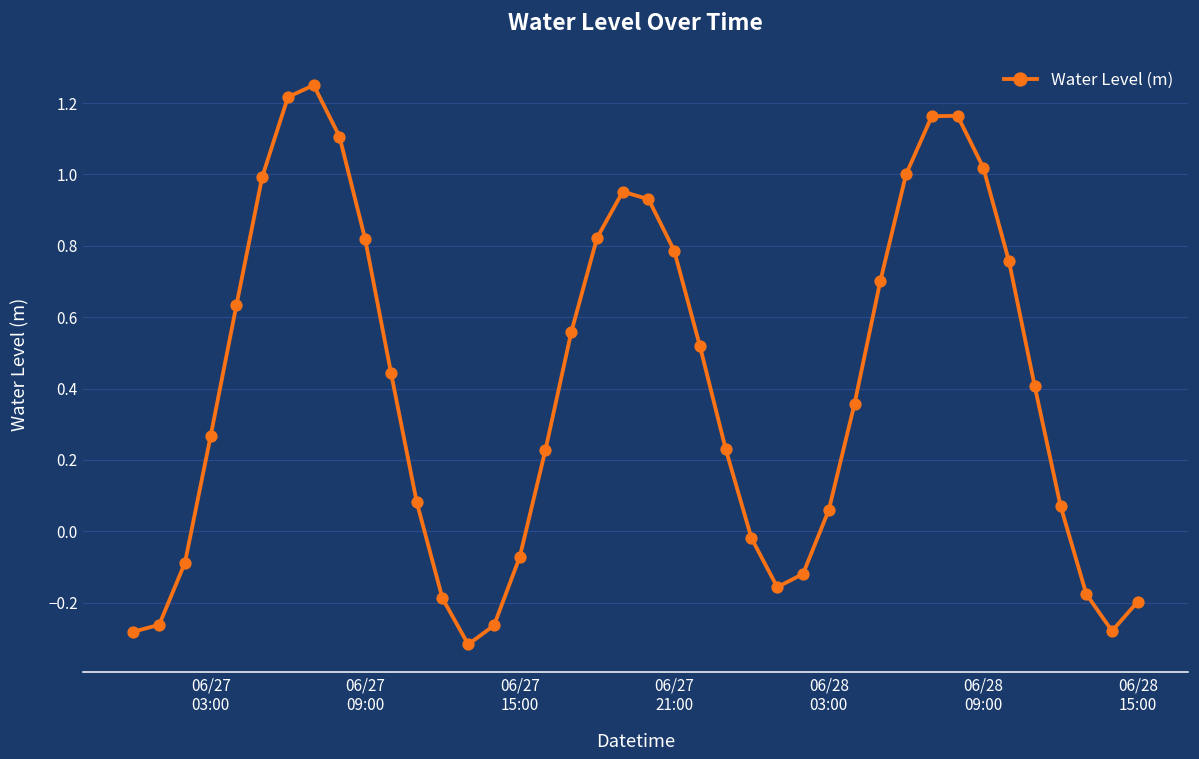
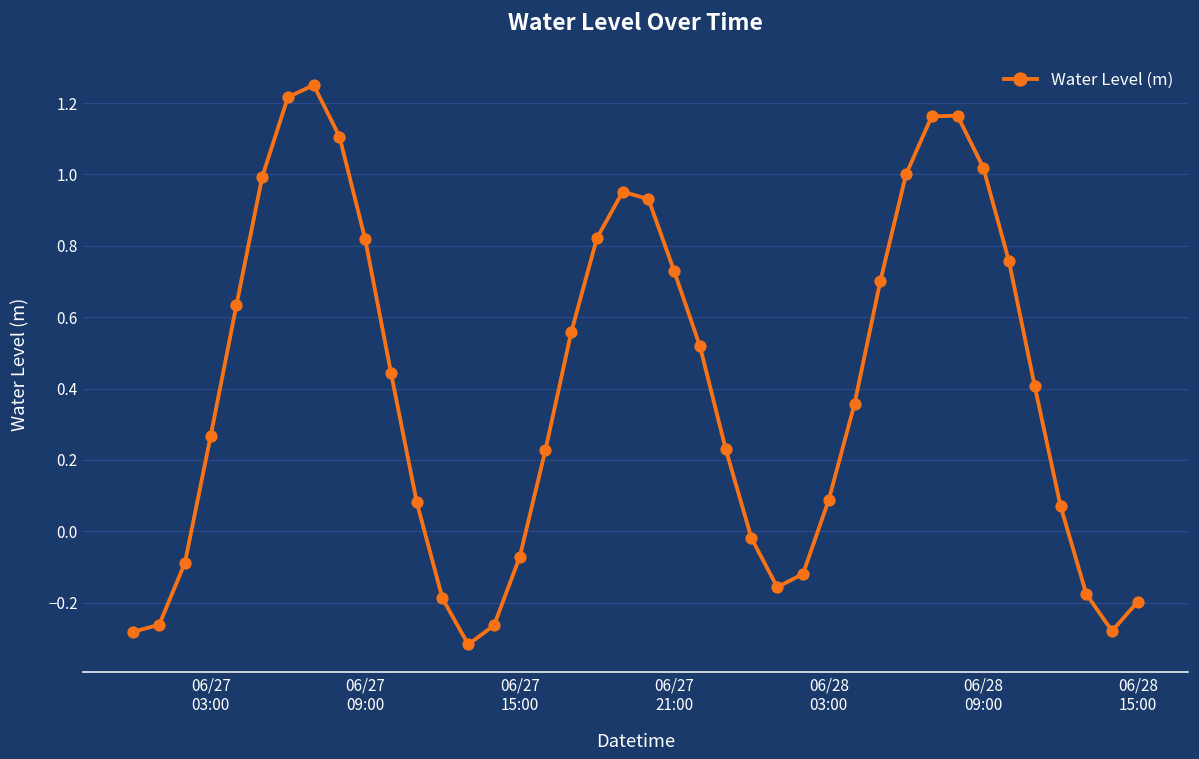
06/27 21:00: 0.79 -> 0.73
06/28 03:00: 0.06 -> 0.09
